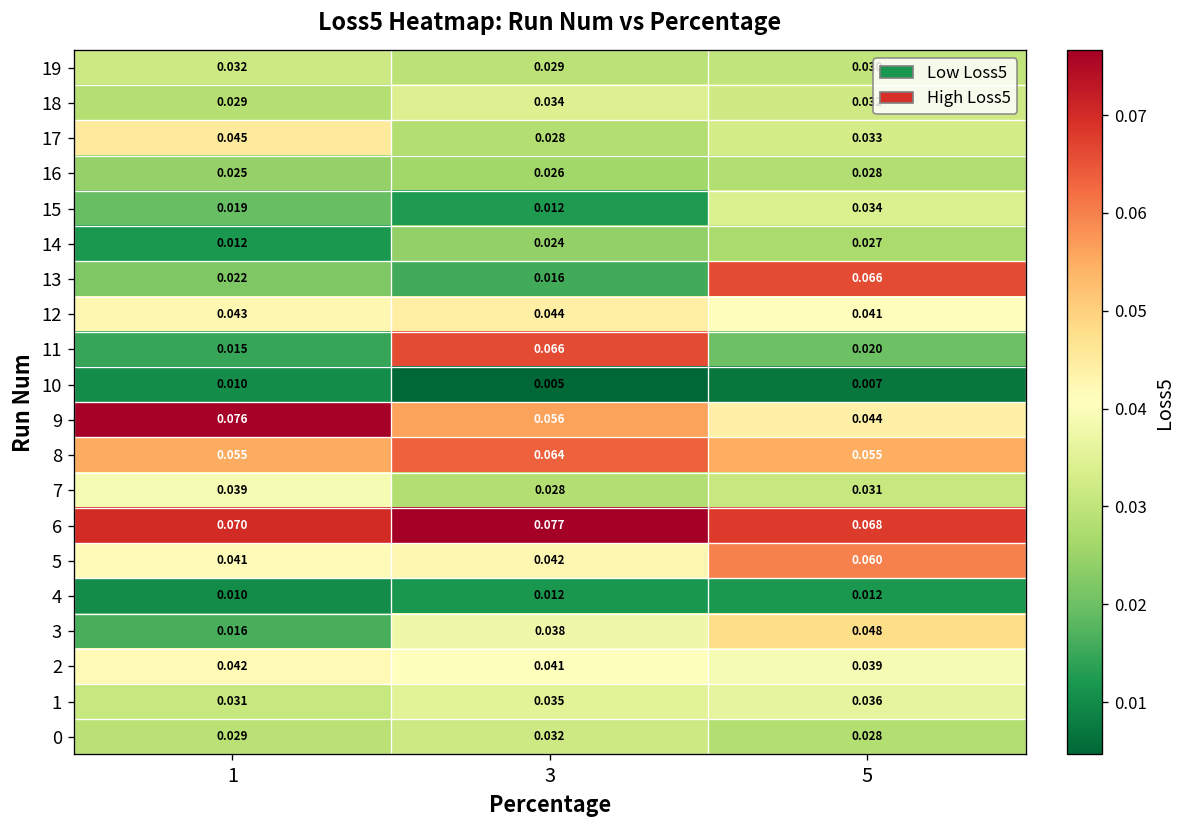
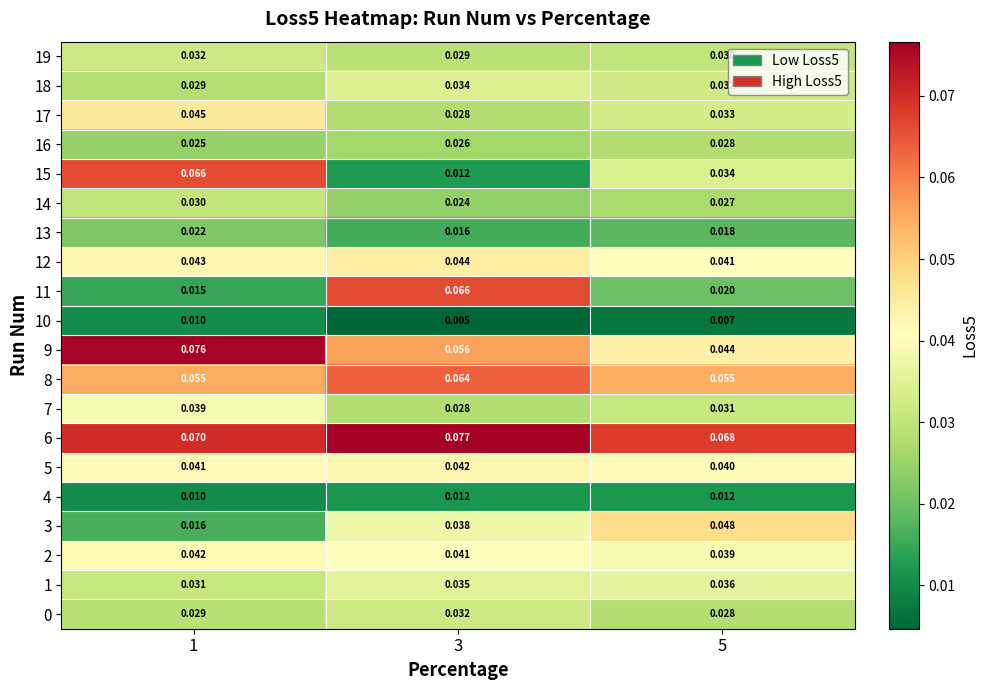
15, 1: 0.019 -> 0.066
14, 1: 0.012 -> 0.030
13, 5: 0.066 -> 0.018
5, 5: 0.060 -> 0.040
